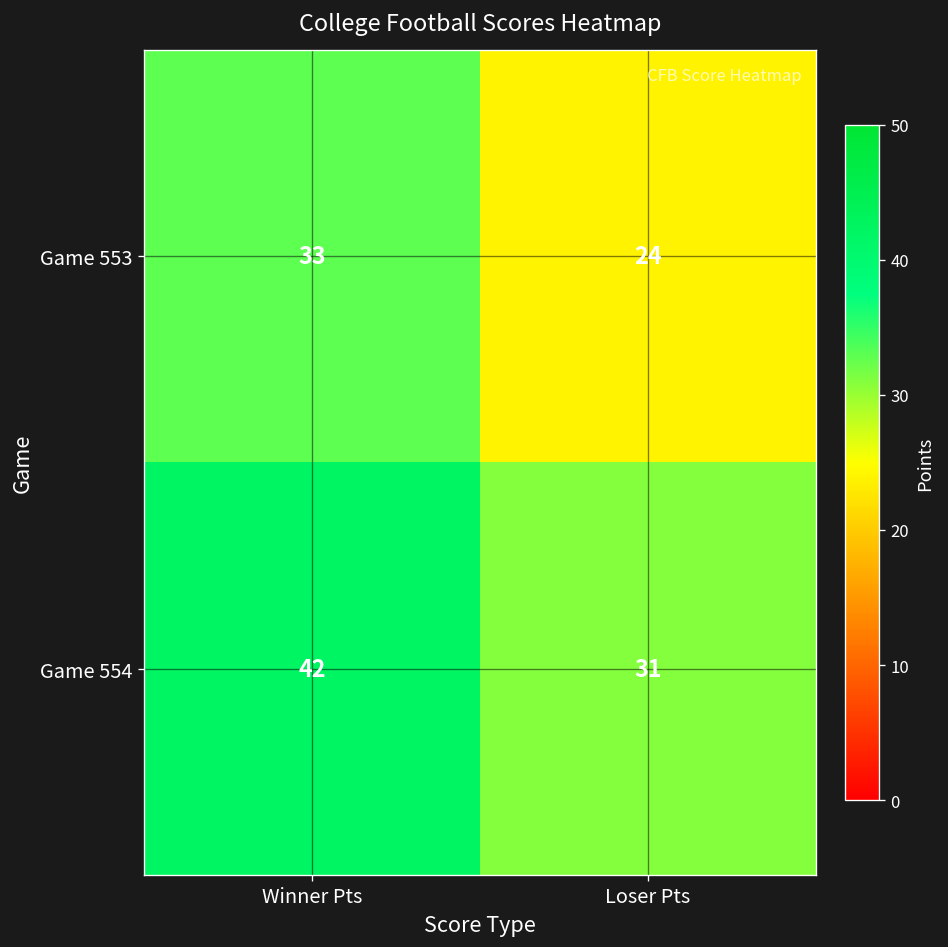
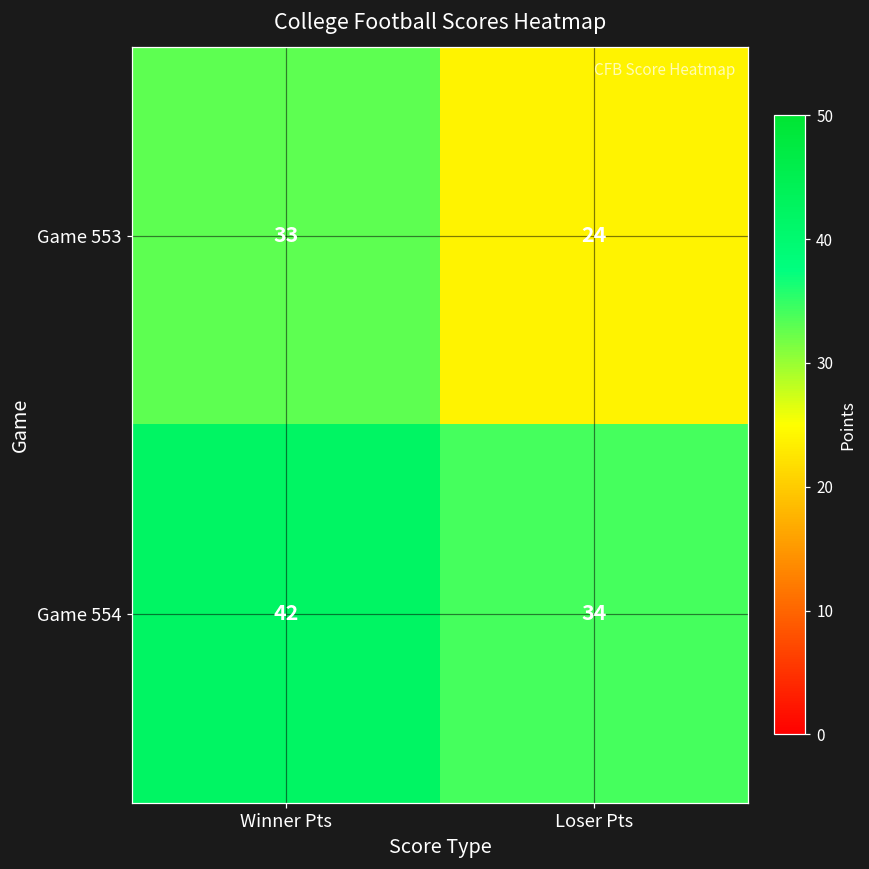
Game 554, Loser Pts: 31 -> 34
